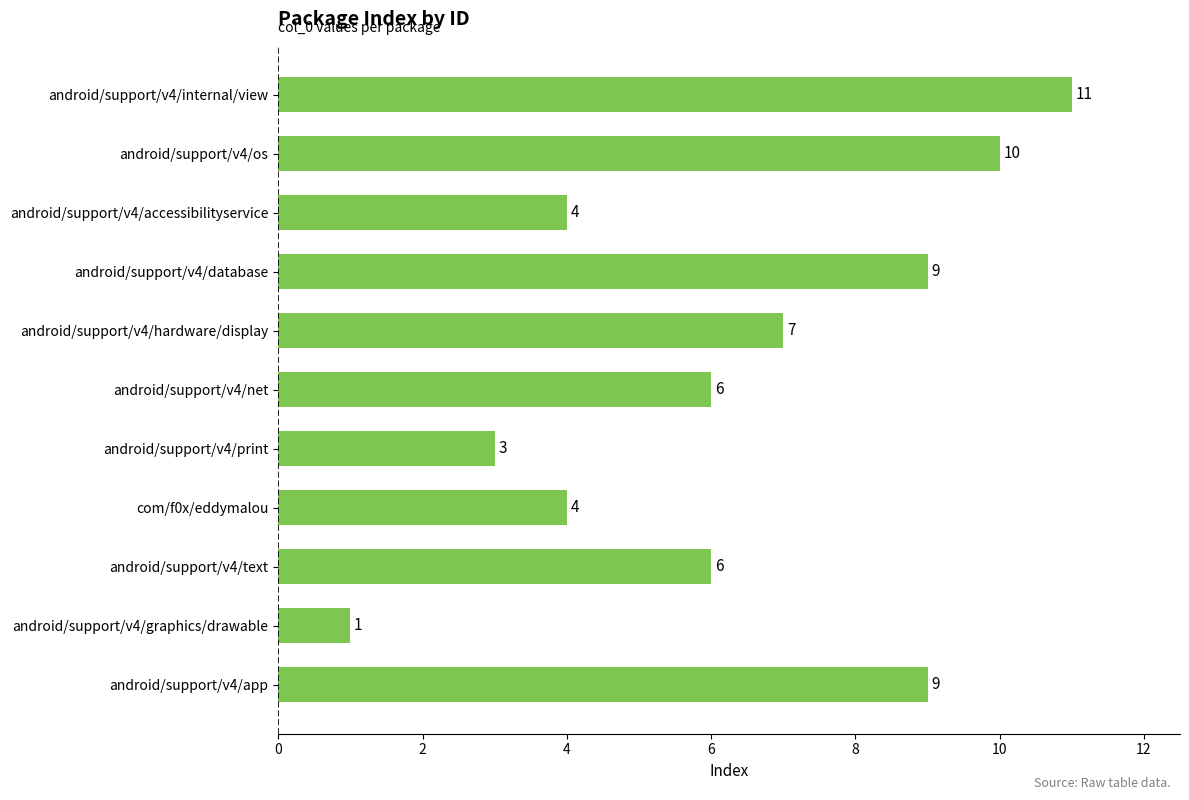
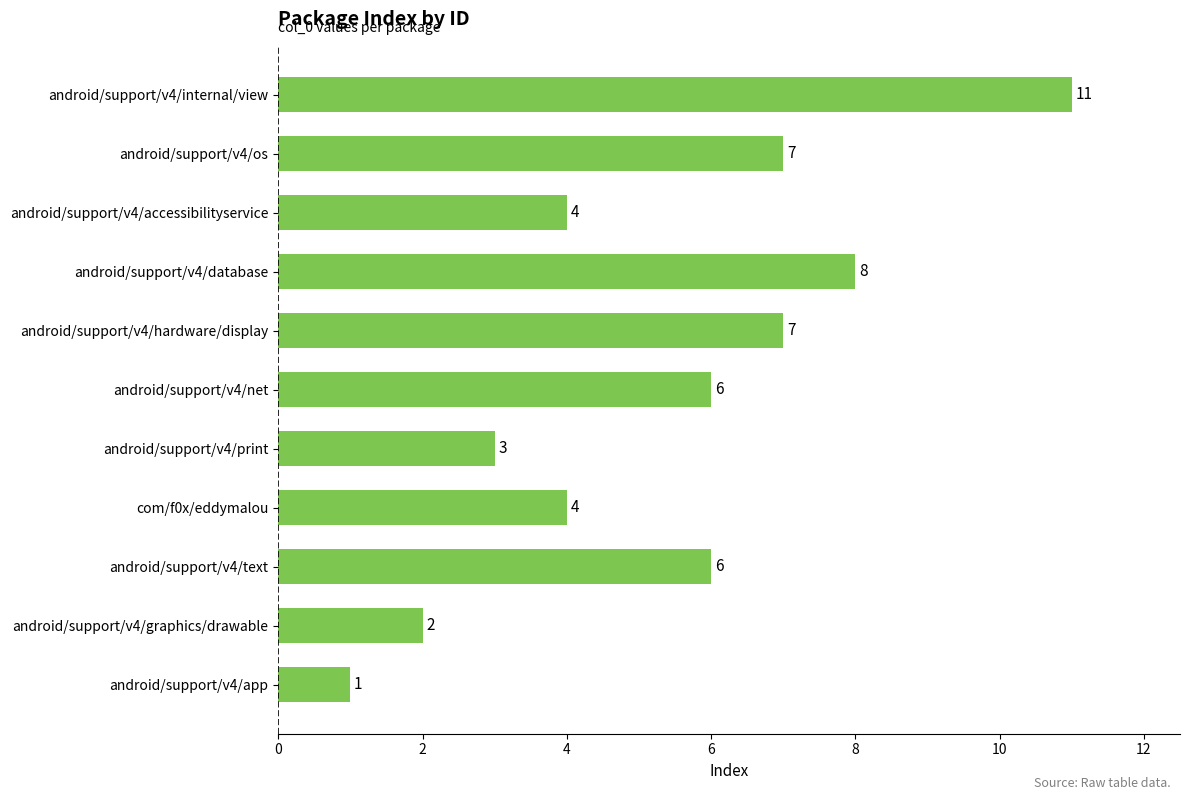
android/support/v4/os: 10 -> 7
android/support/v4/database: 9 -> 8
android/support/v4/graphics/drawable: 1 -> 2
android/support/v4/app: 9 -> 1
